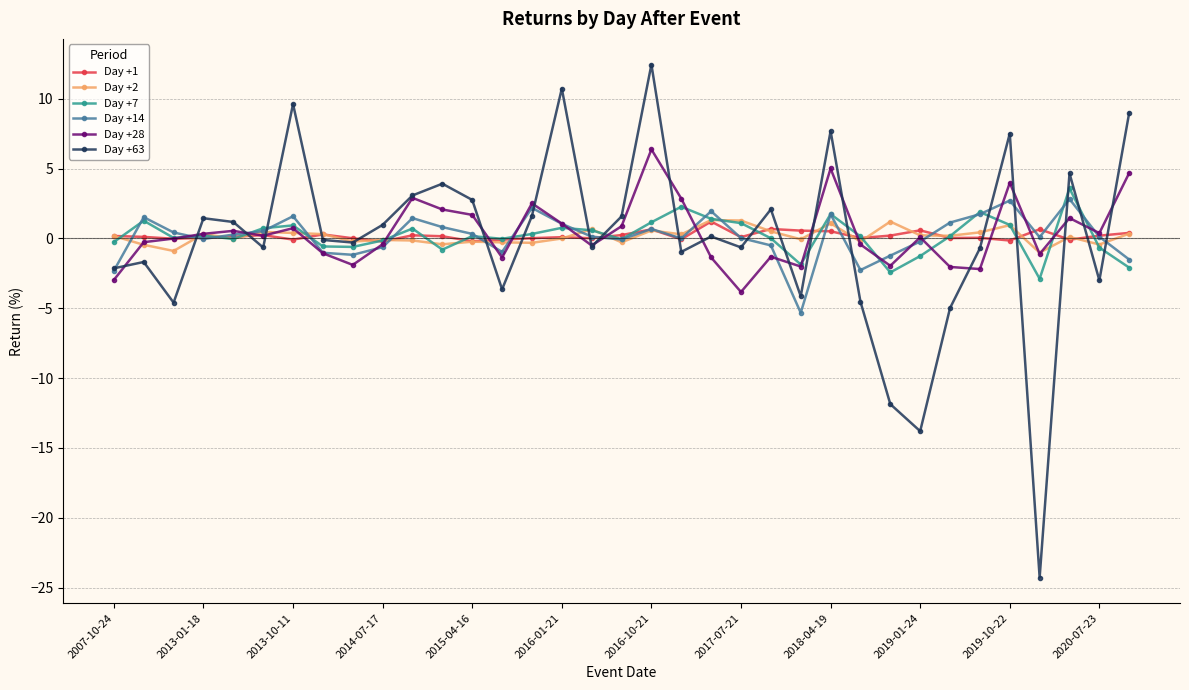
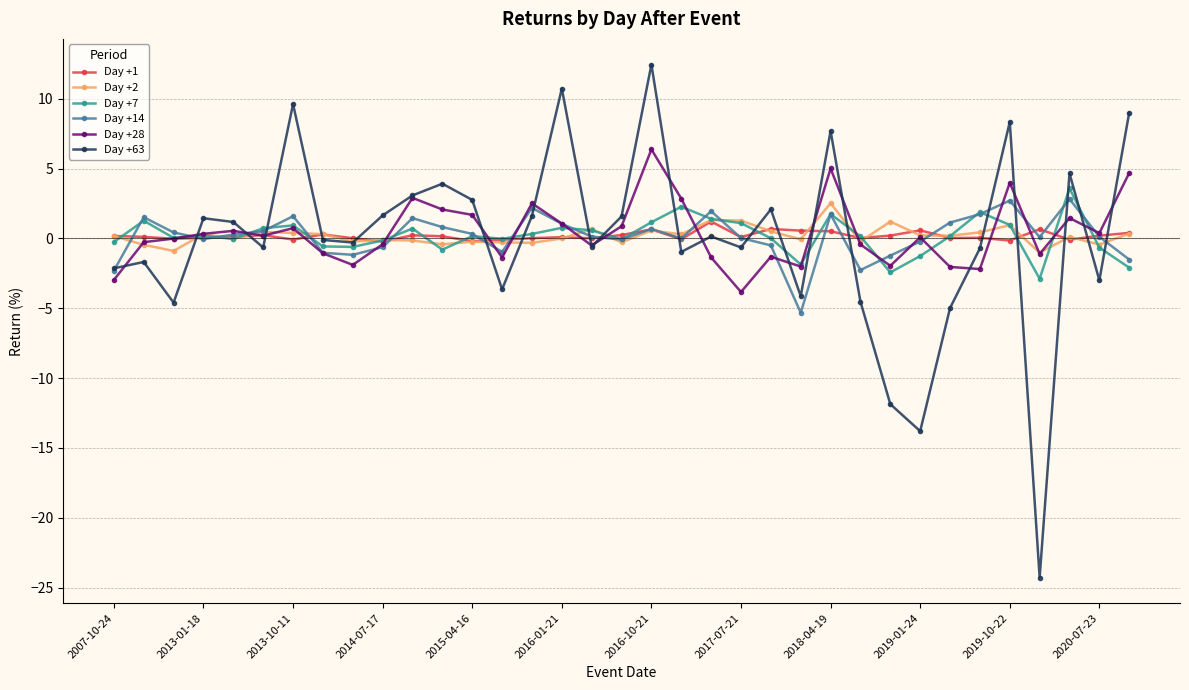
Day +63, 2014-07-17: 1.0 -> 1.6
Day +2, 2018-04-19: 1.1 -> 2.5
Day +63, 2019-10-22: 7.5 -> 8.3
